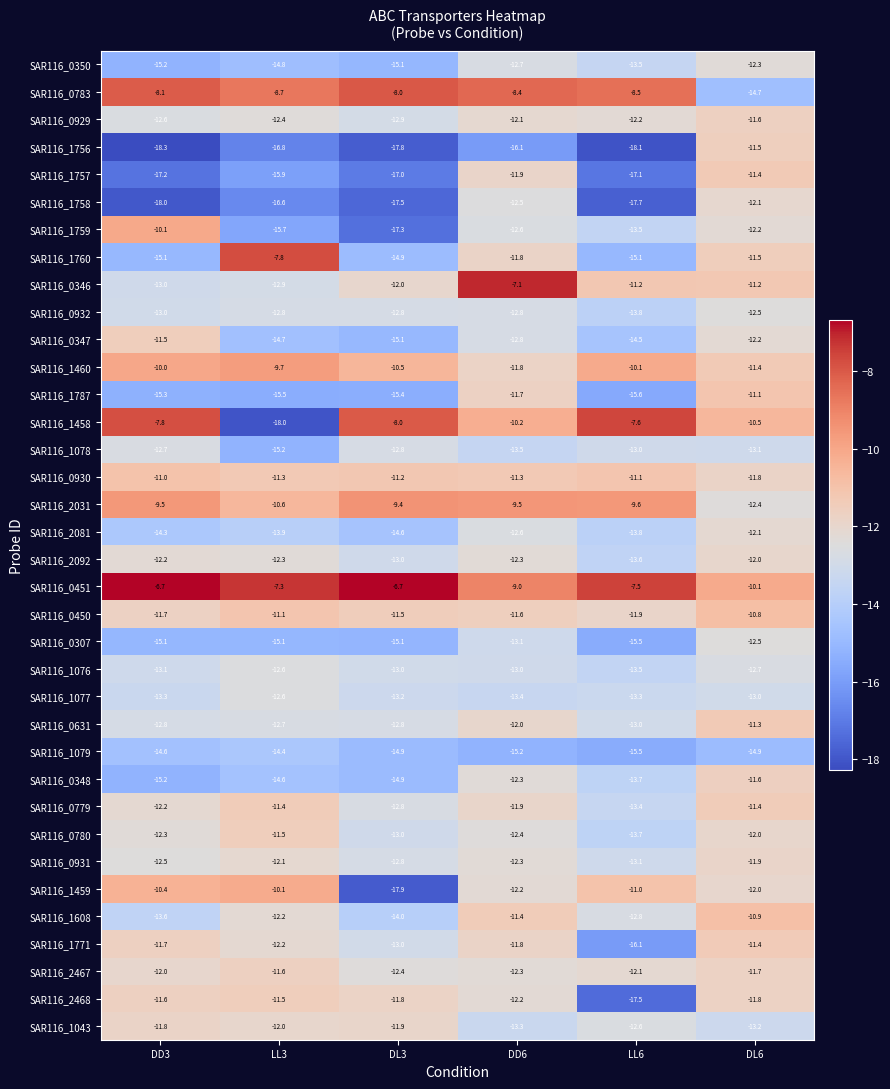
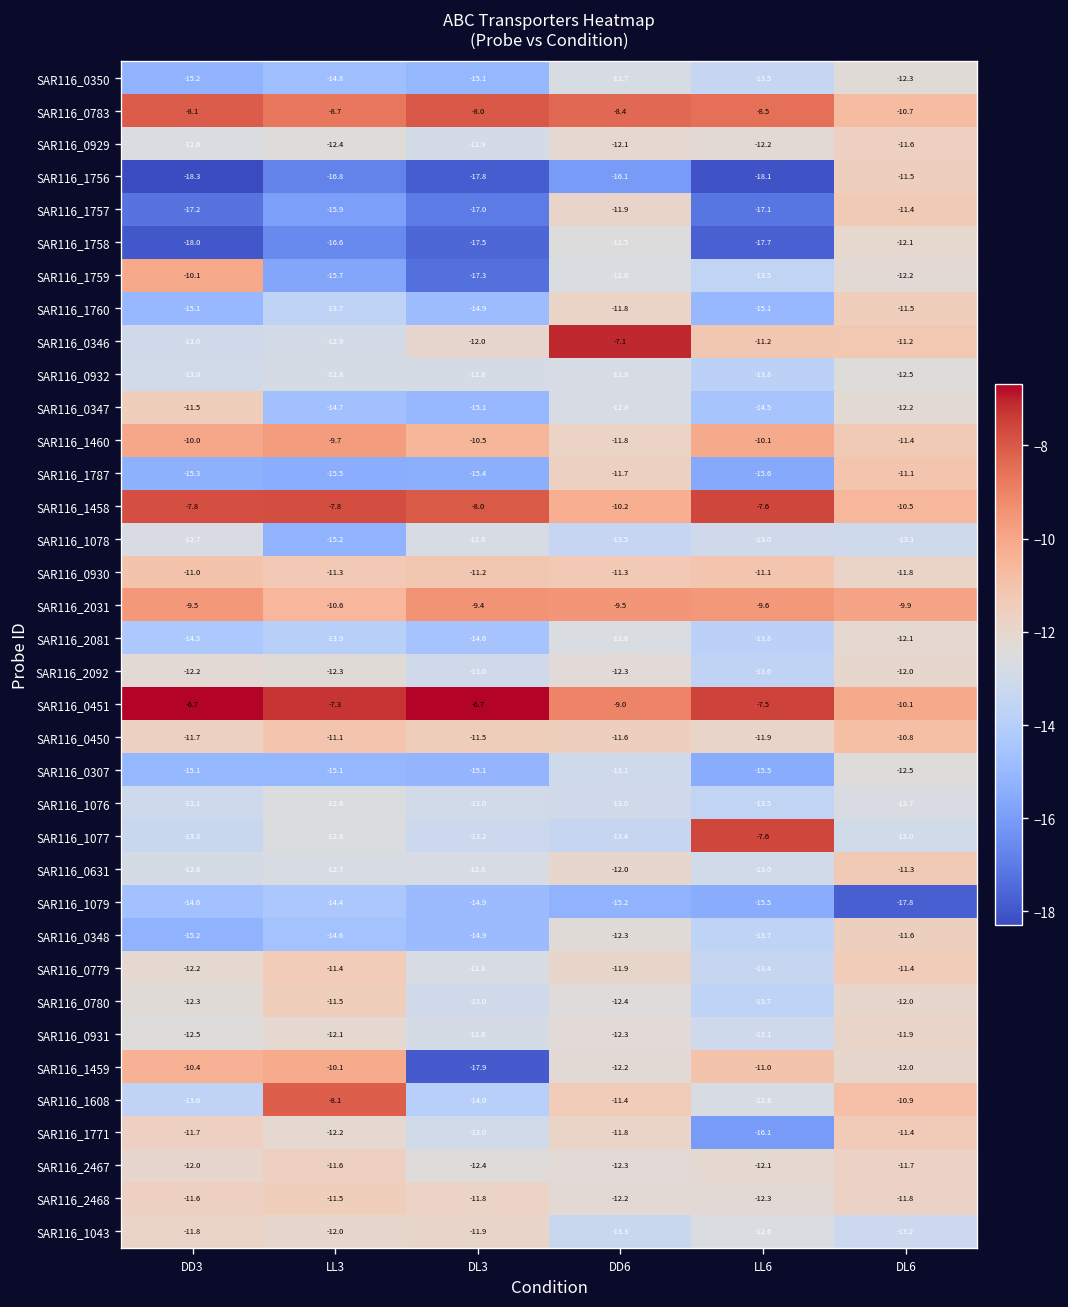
SAR116_0783, DL6: -14.7 -> -10.7
SAR116_1760, LL3: -7.8 -> -13.7
SAR116_1458, LL3: -18.0 -> -7.8
SAR116_2031, DL6: -12.4 -> -9.9
SAR116_1077, LL6: -13.3 -> -7.6
SAR116_1079, DL6: -14.9 -> -17.8
SAR116_1608, LL3: -12.2 -> -8.1
SAR116_2468, LL6: -17.5 -> -12.3
